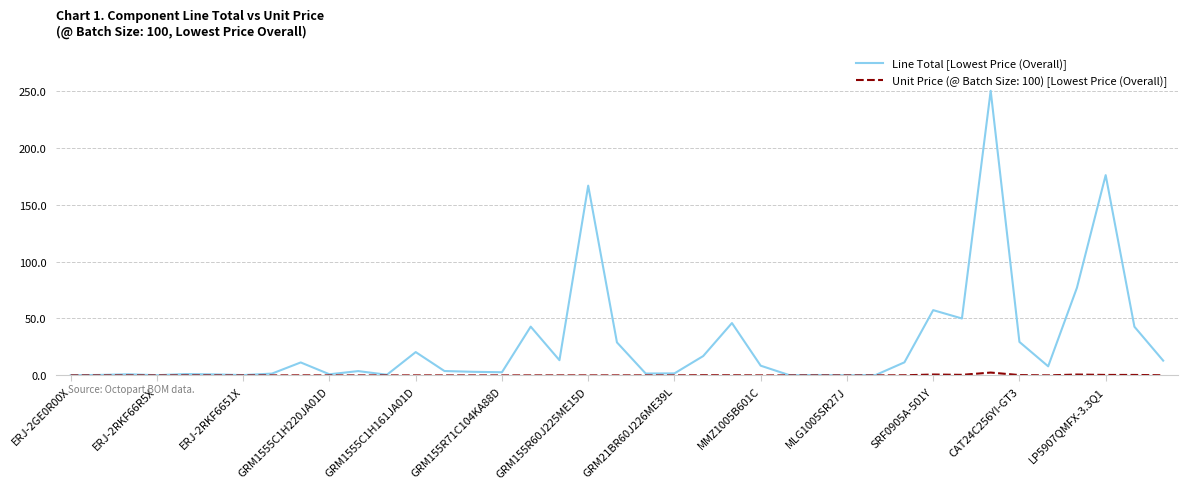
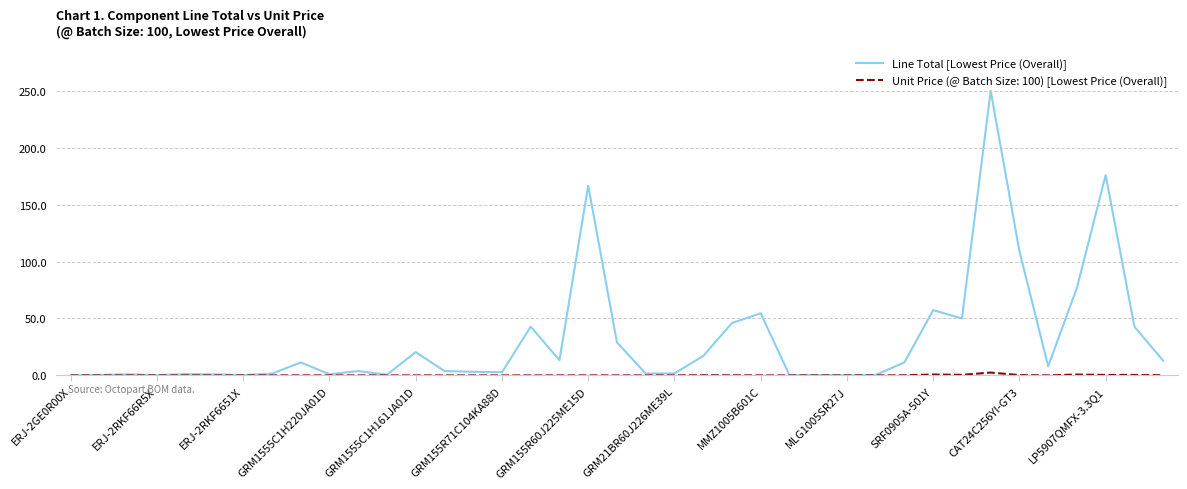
Line Total [Lowest Price (Overall)], MMZ1005B601C: 9 -> 55
Line Total [Lowest Price (Overall)], CAT24C256YI-GT3: 29 -> 109
